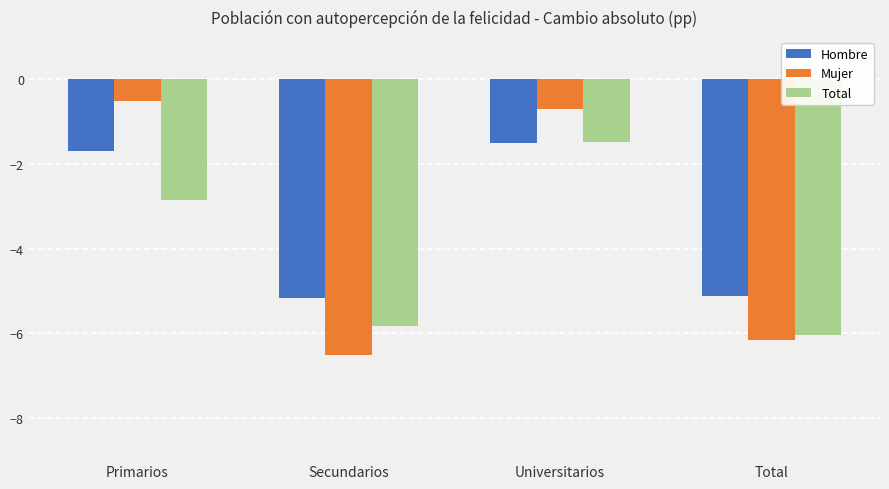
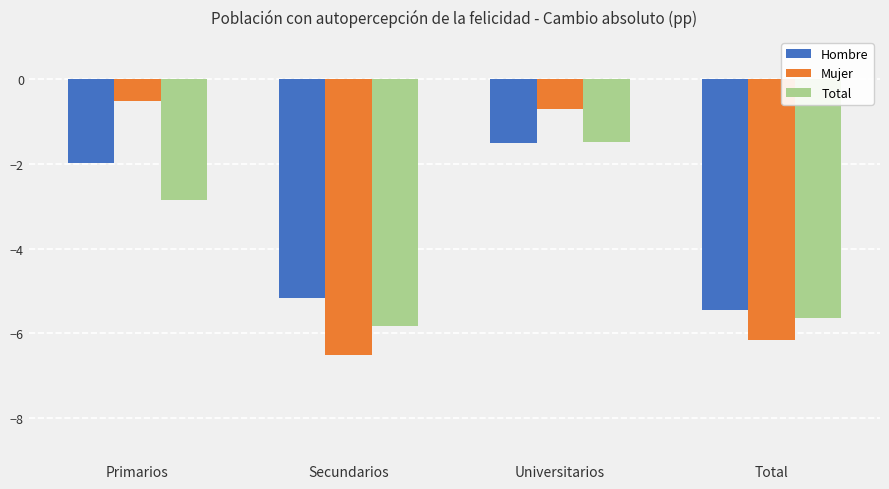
Hombre, Primarios: -1.7 -> -2.0
Hombre, Total: -5.1 -> -5.4
Total, Total: -6.0 -> -5.6
